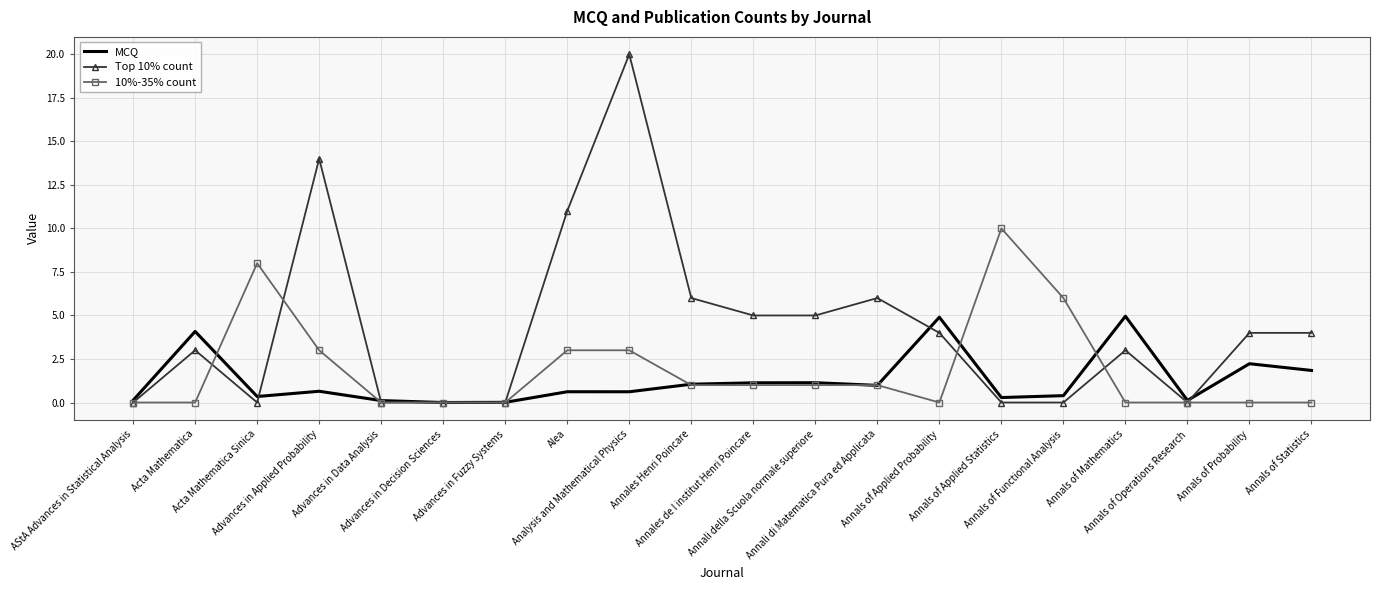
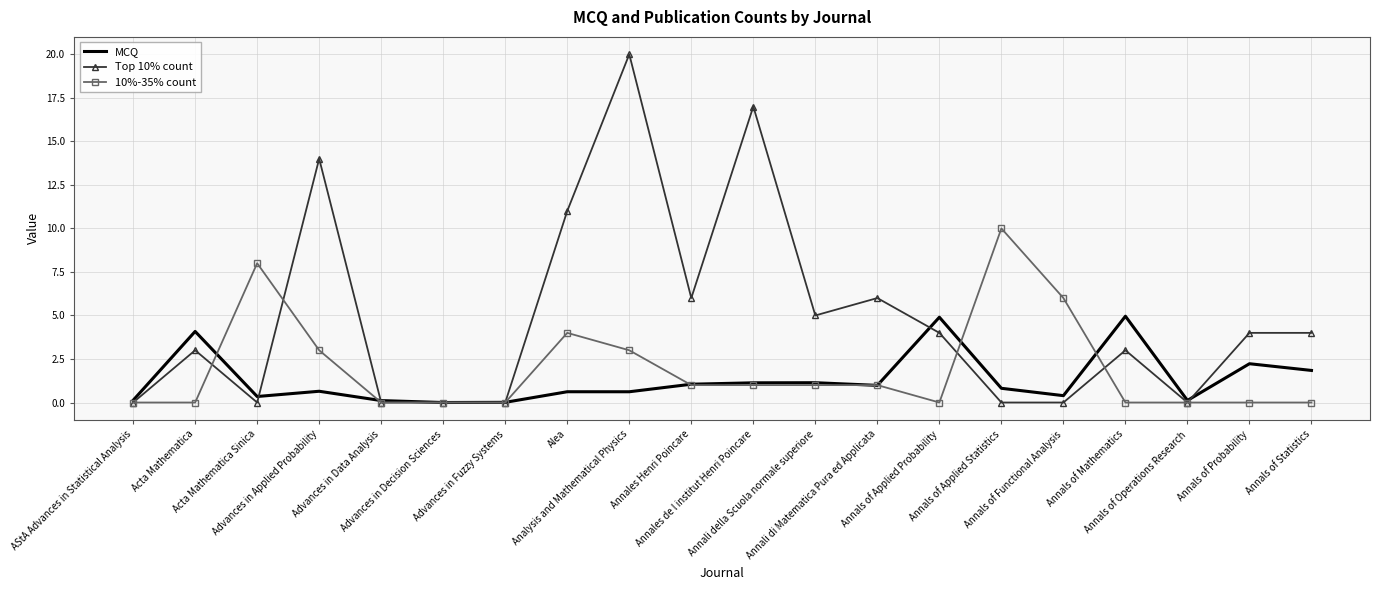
10%-35% count, Alea: 3 -> 4
Top 10% count, Annales de l institut Henri Poincare: 5 -> 17
MCQ, Annals of Applied Statistics: 0.3 -> 0.8
